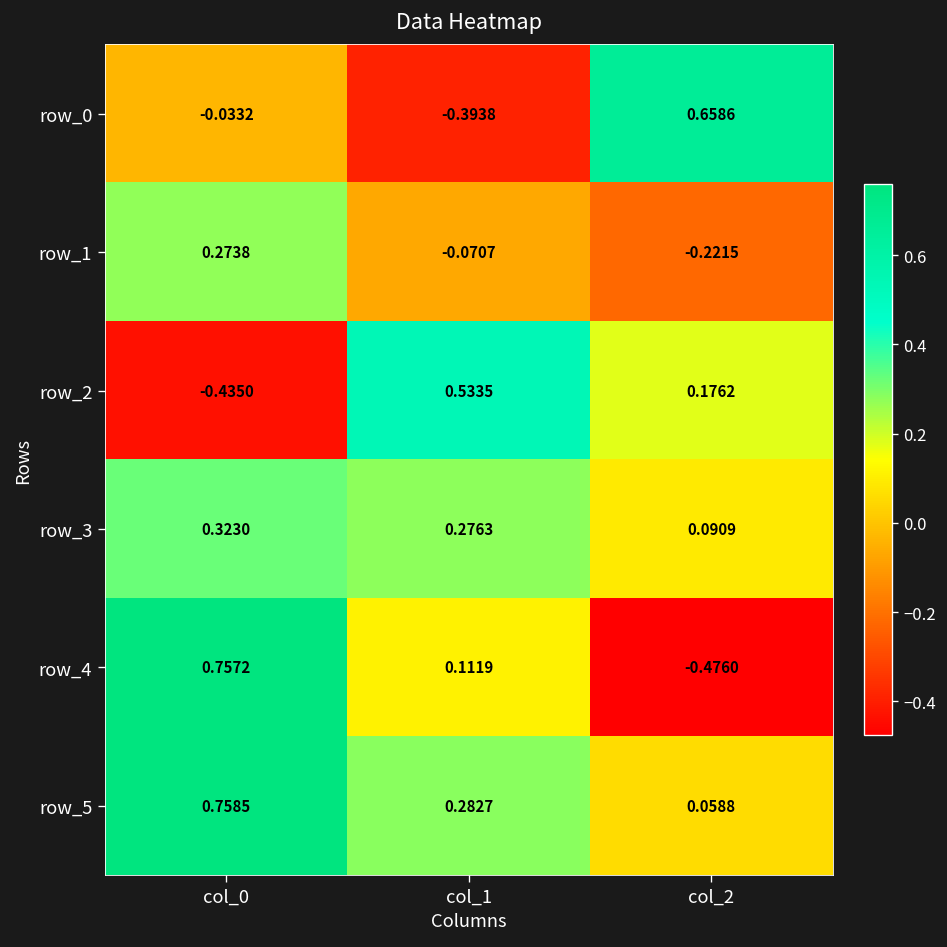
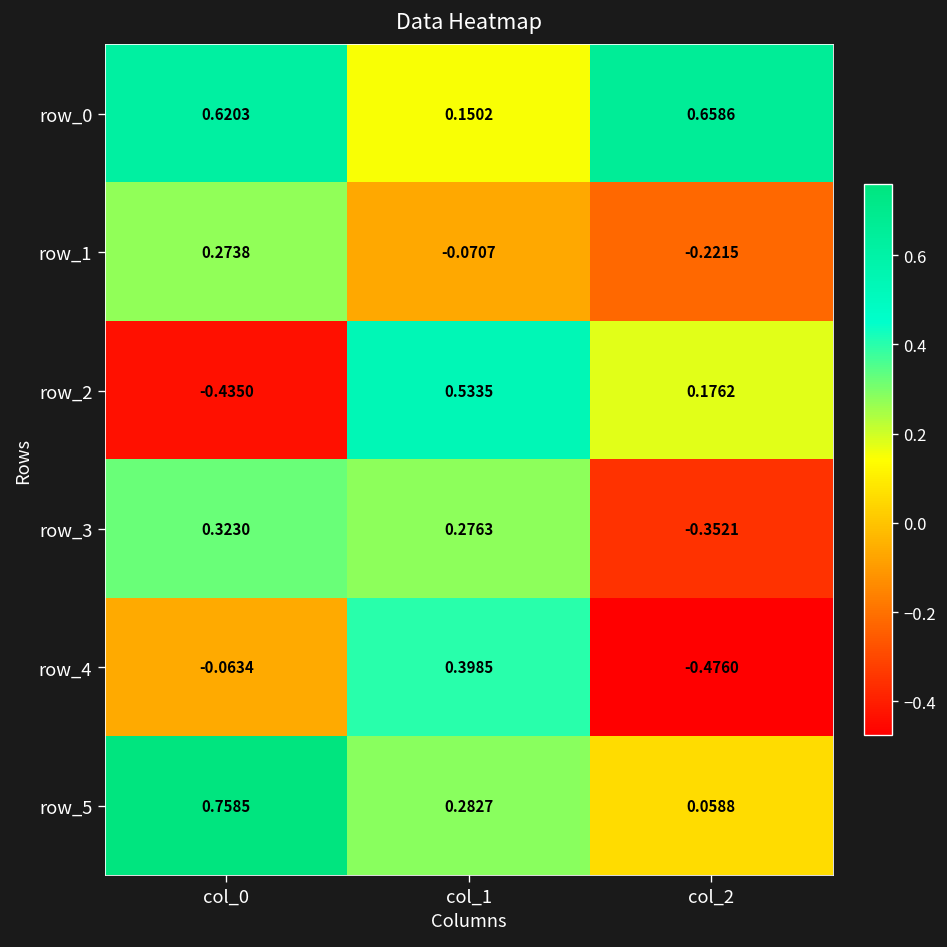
row_0, col_0: -0.0332 -> 0.6203
row_0, col_1: -0.3938 -> 0.1502
row_3, col_2: 0.0909 -> -0.3521
row_4, col_0: 0.7572 -> -0.0634
row_4, col_1: 0.1119 -> 0.3985
